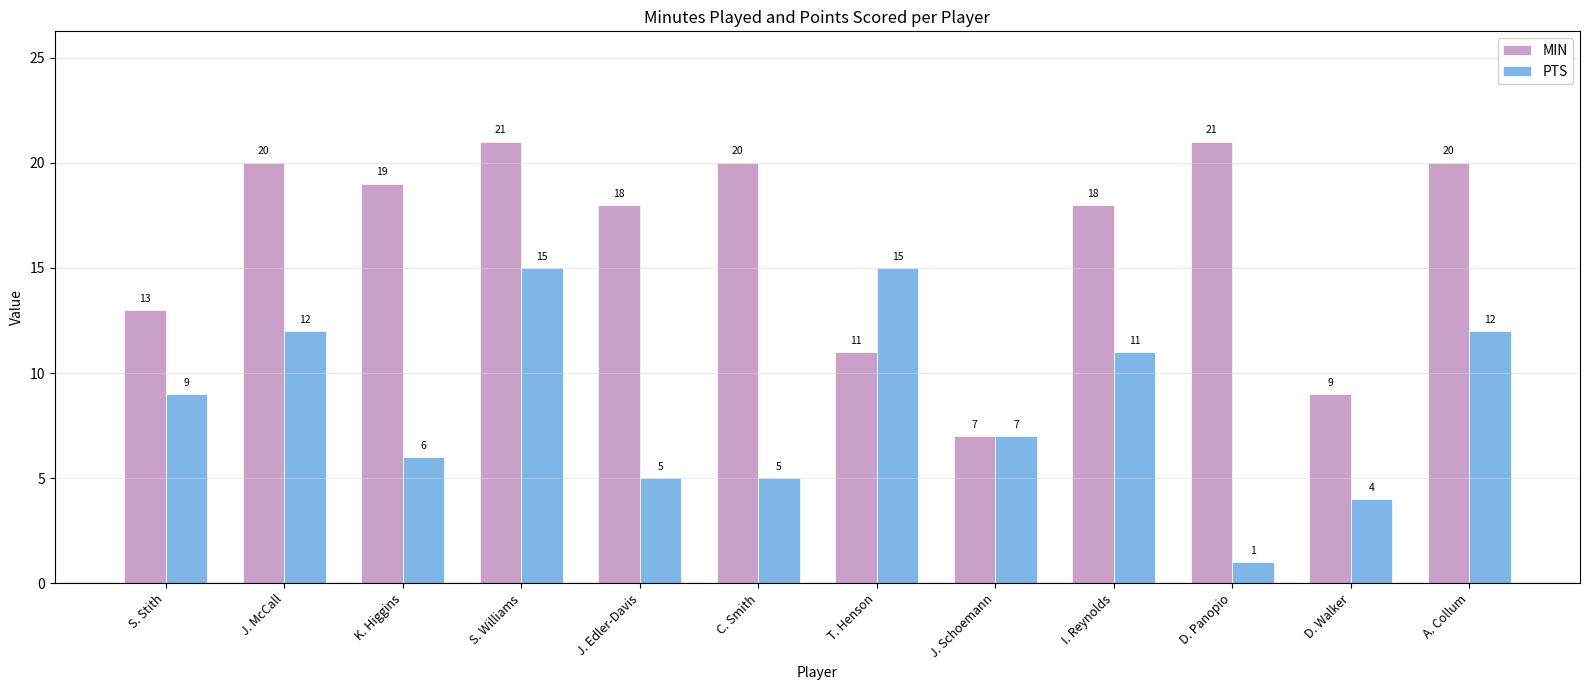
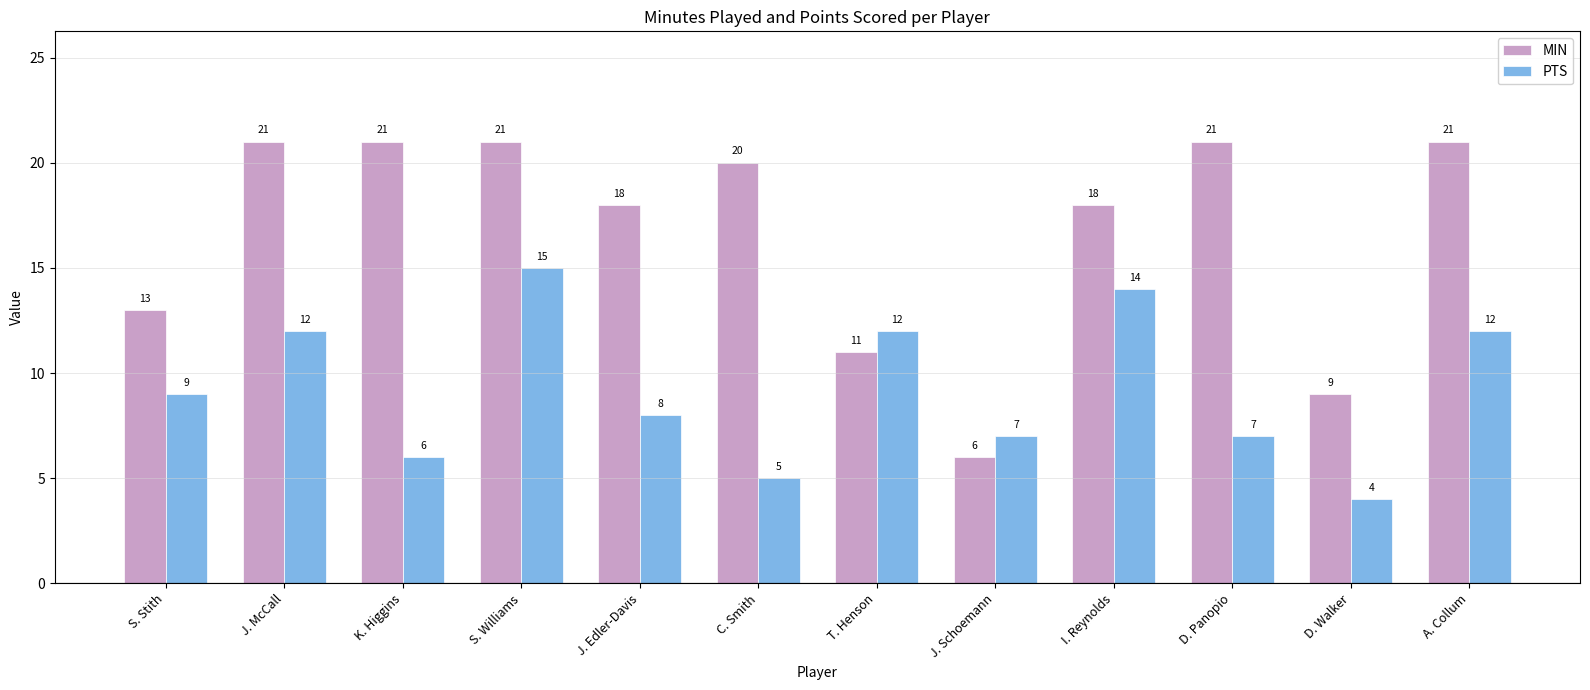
MIN, J. McCall: 20 -> 21
MIN, K. Higgins: 19 -> 21
PTS, J. Edler-Davis: 5 -> 8
PTS, T. Henson: 15 -> 12
MIN, J. Schoemann: 7 -> 6
PTS, I. Reynolds: 11 -> 14
PTS, D. Panopio: 1 -> 7
MIN, A. Collum: 20 -> 21
